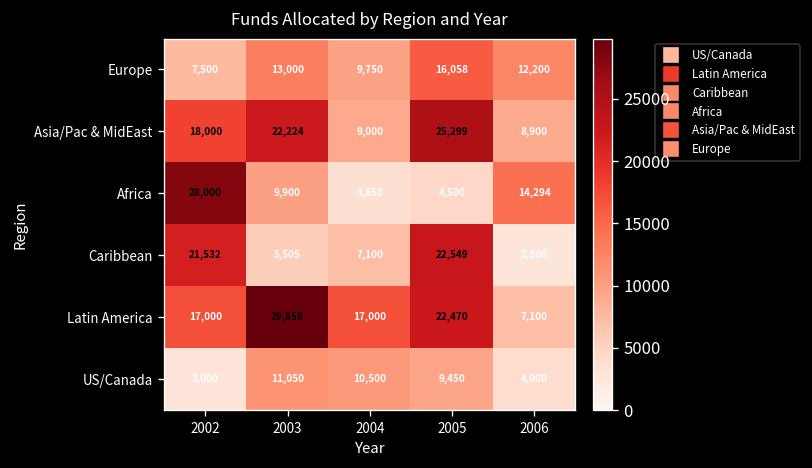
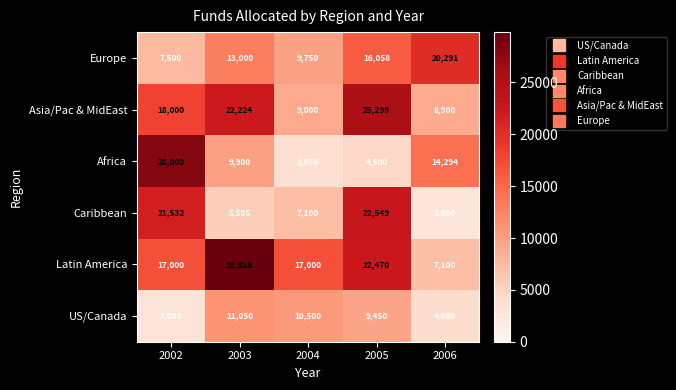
Europe, 2006: 12,200 -> 20,291
